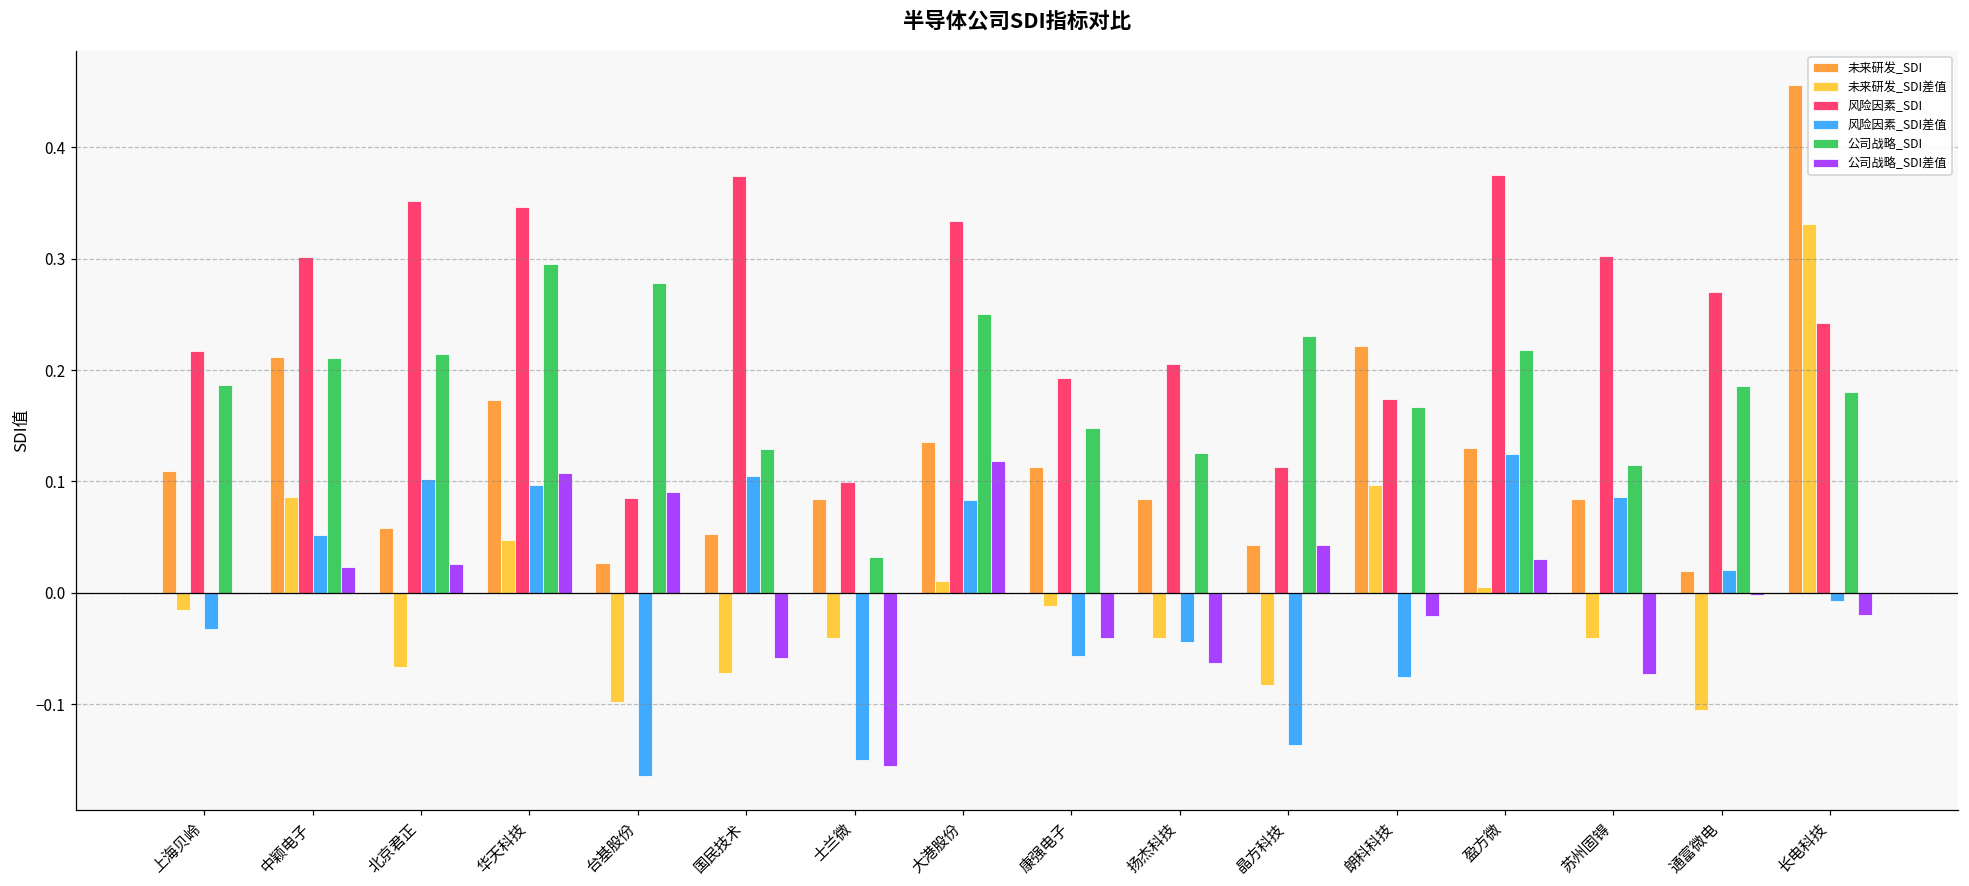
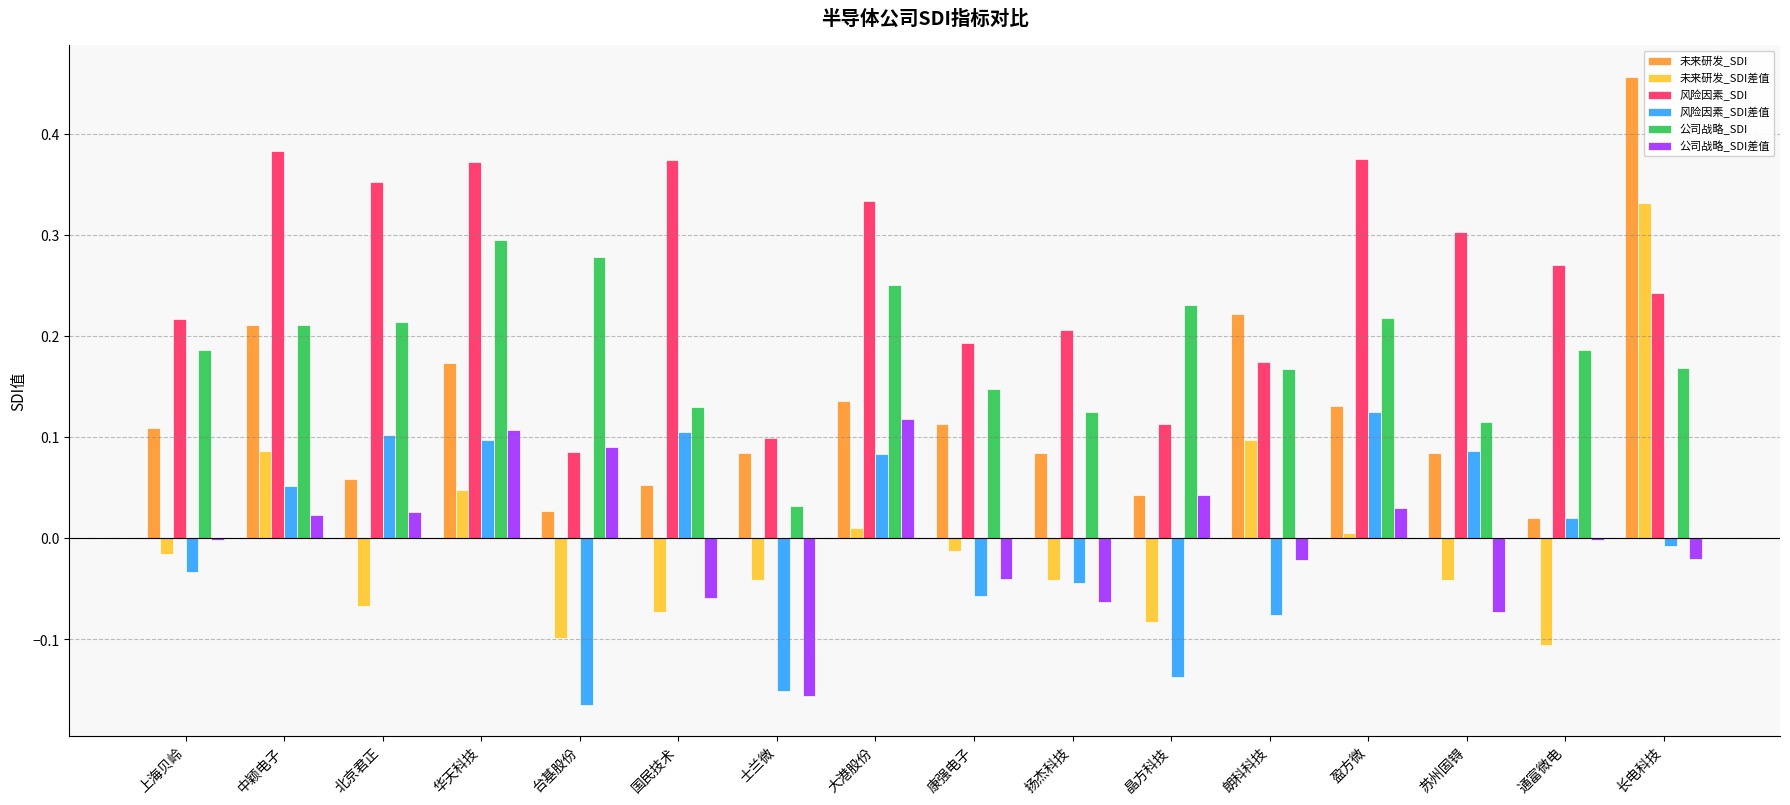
风险因素_SDI, 中颖电子: 0.301 -> 0.382
风险因素_SDI, 华天科技: 0.347 -> 0.372
公司战略_SDI, 长电科技: 0.180 -> 0.168
